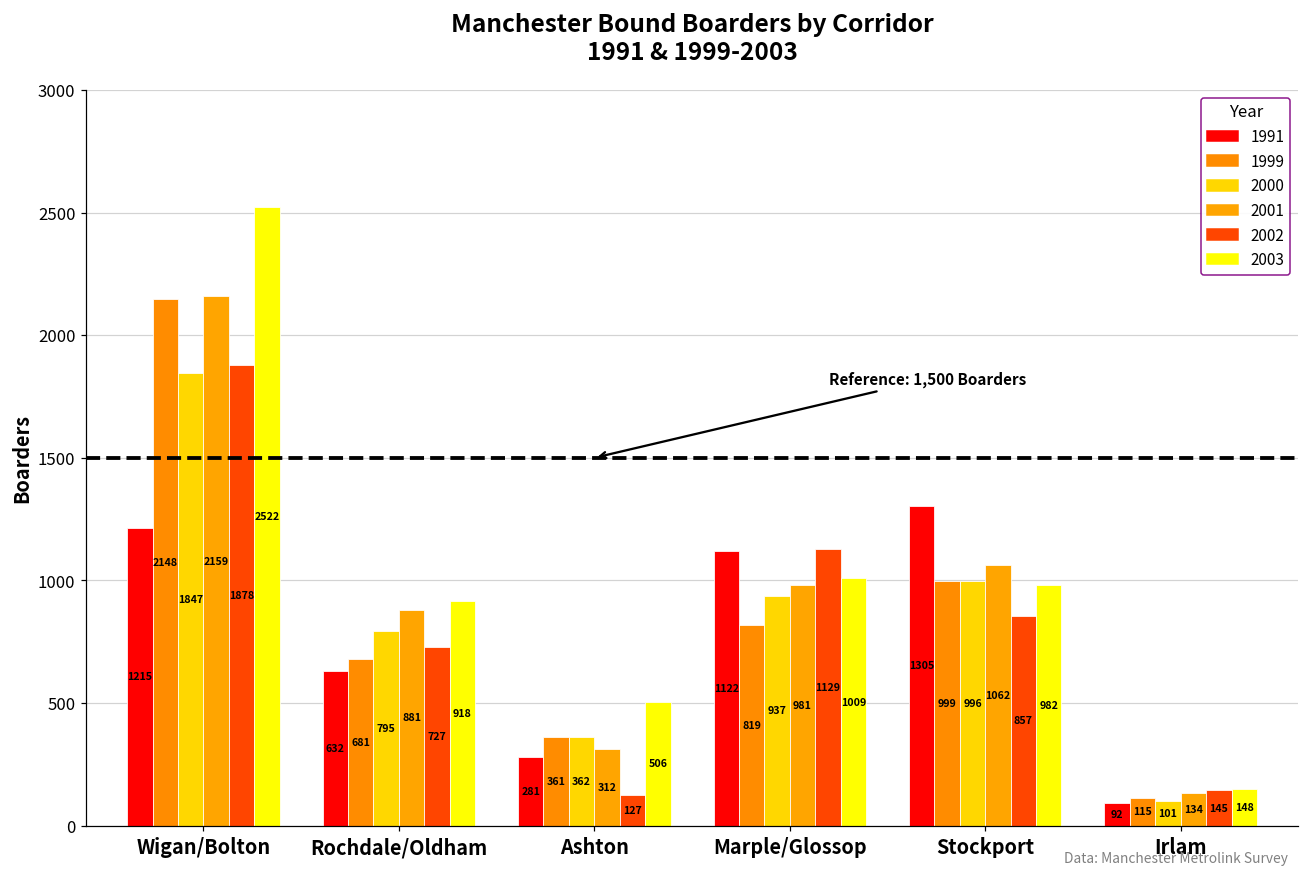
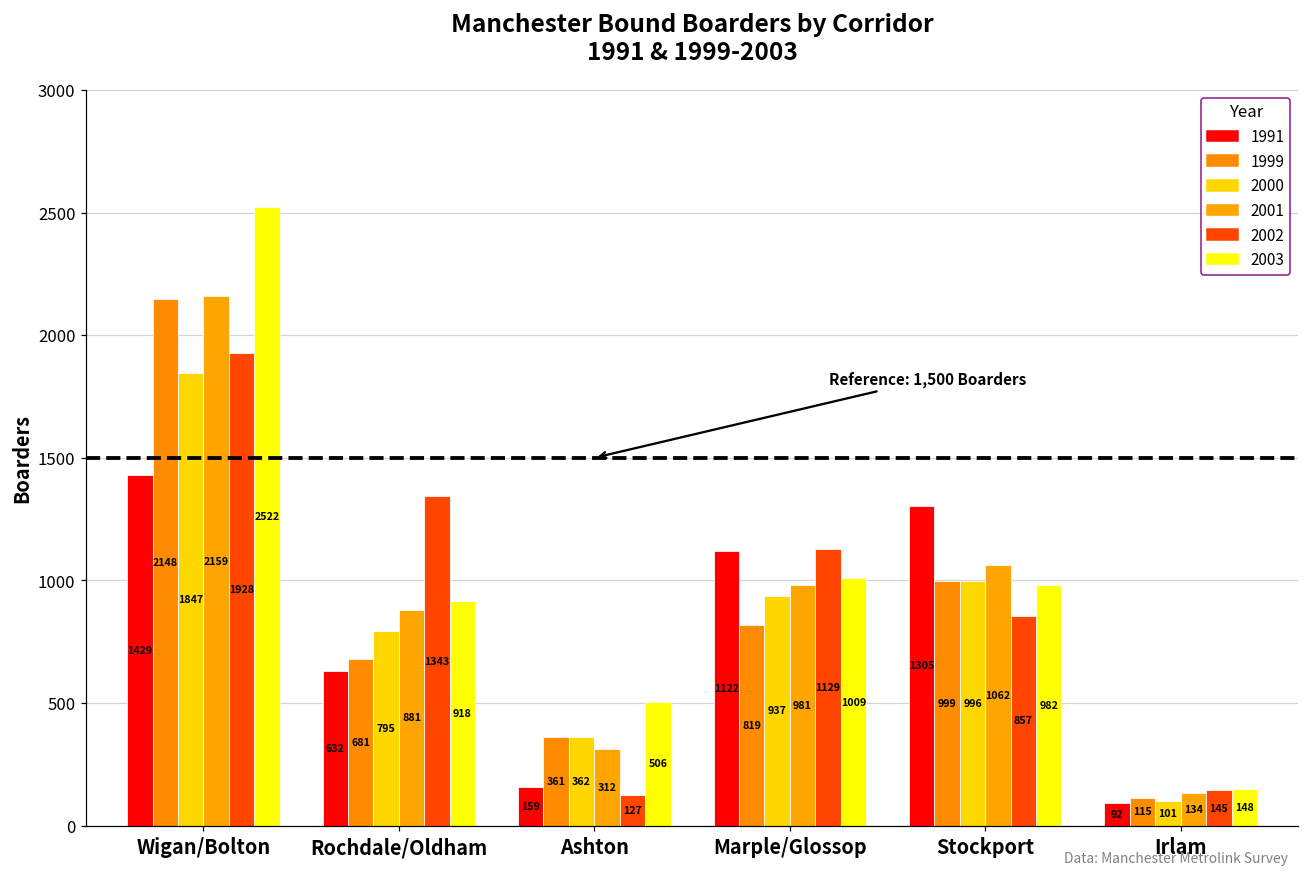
1991, Wigan/Bolton: 1215 -> 1429
2002, Wigan/Bolton: 1878 -> 1928
2002, Rochdale/Oldham: 727 -> 1343
1991, Ashton: 281 -> 159
